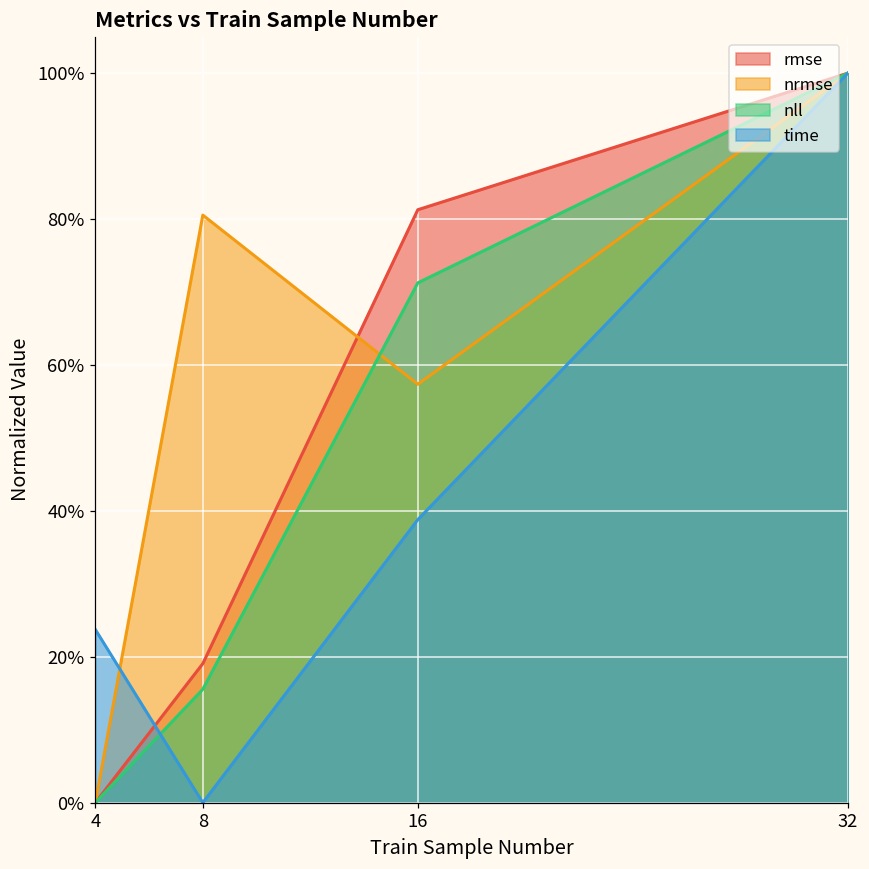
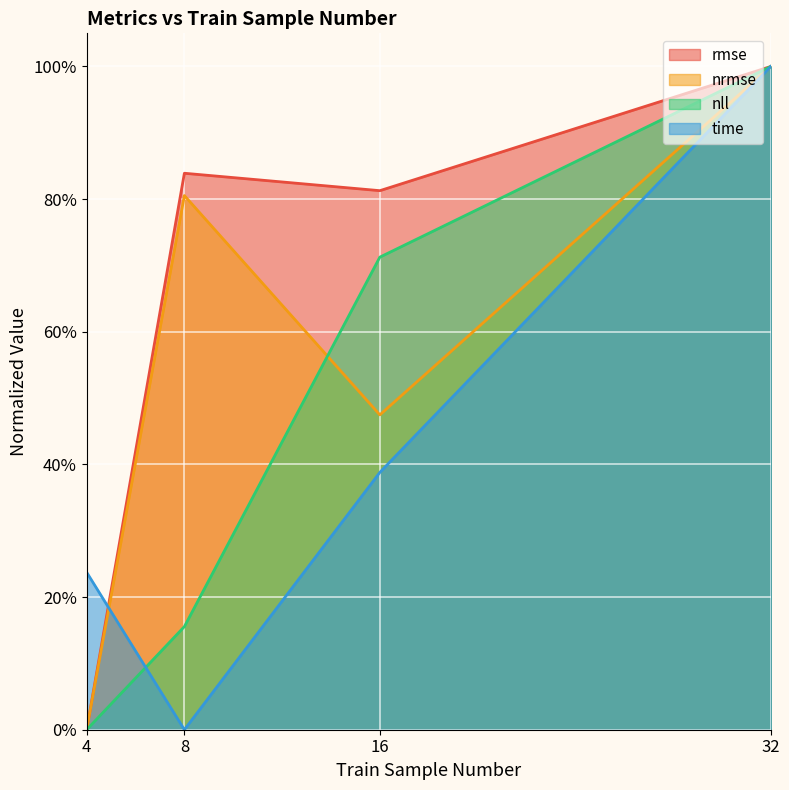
rmse, 8: 19% -> 84%
nrmse, 16: 57% -> 47%
